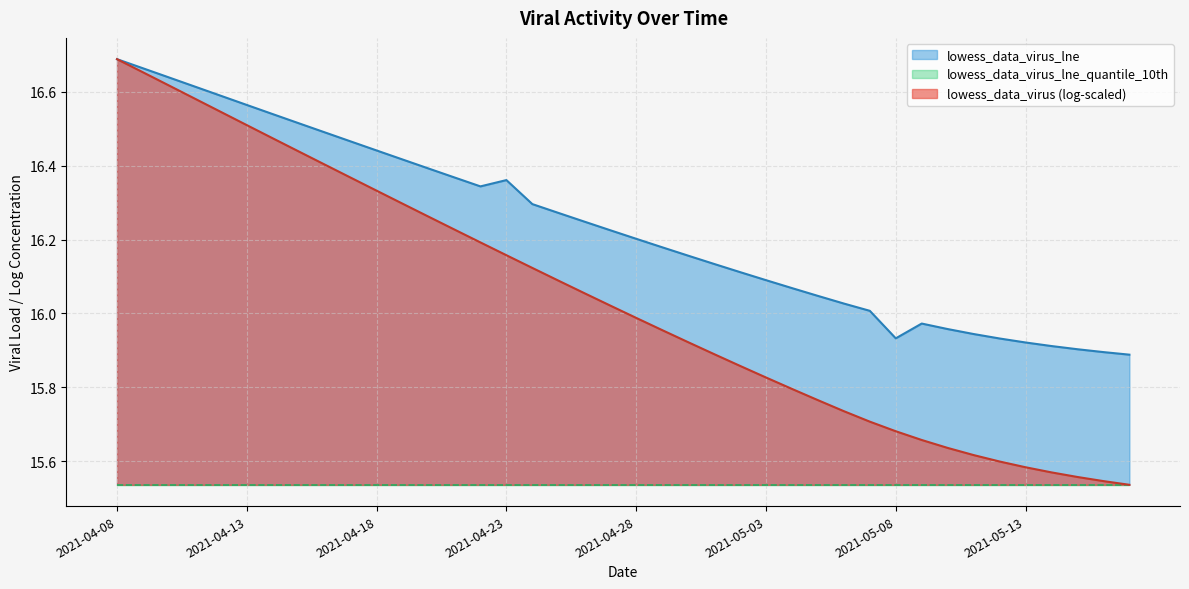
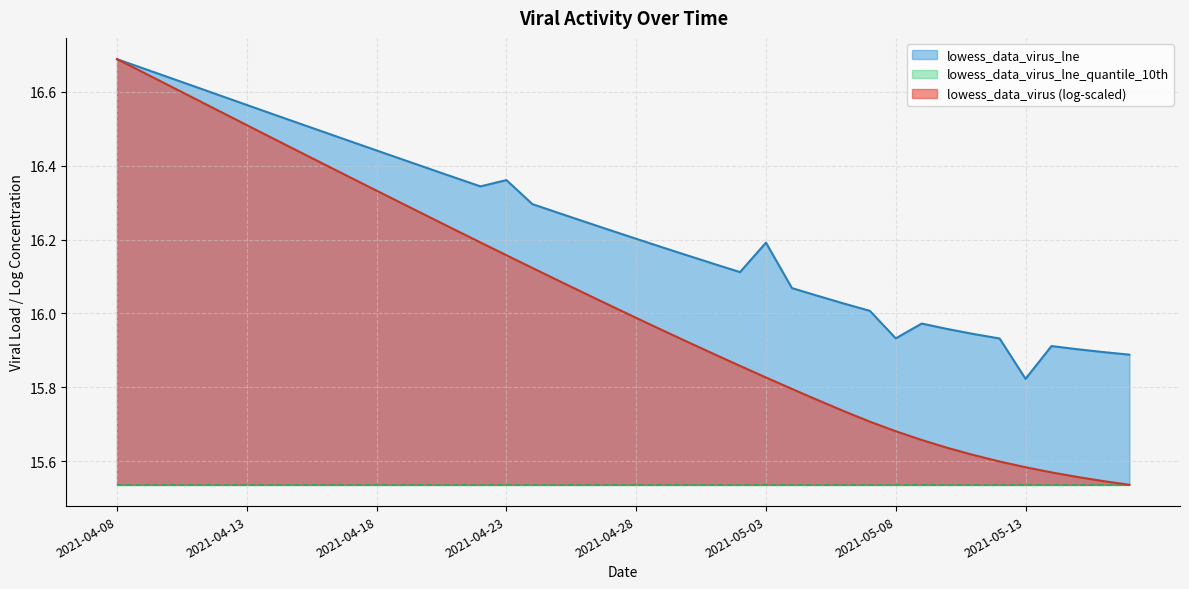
lowess_data_virus_lne, 2021-05-03: 16.09 -> 16.19
lowess_data_virus_lne, 2021-05-13: 15.92 -> 15.82
